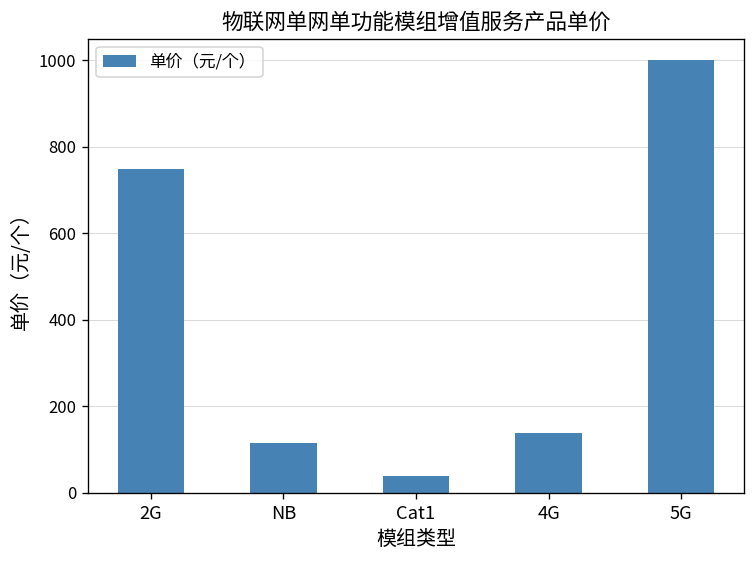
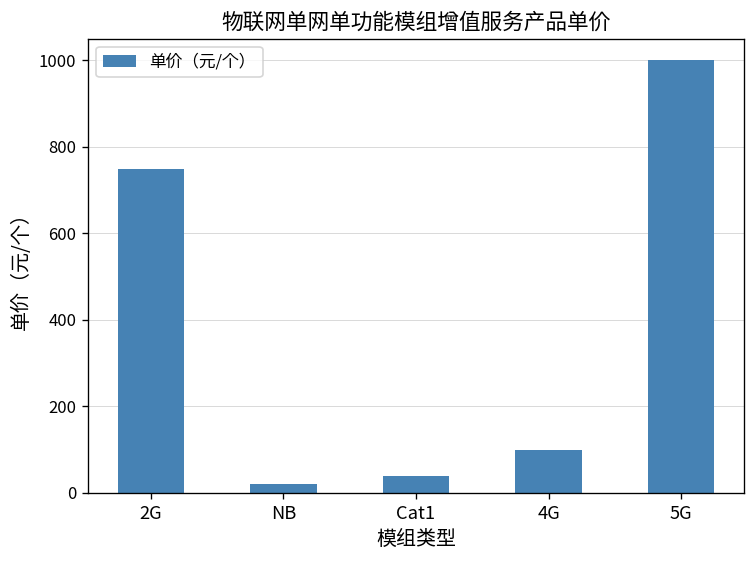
NB: 120 -> 20
4G: 140 -> 100
